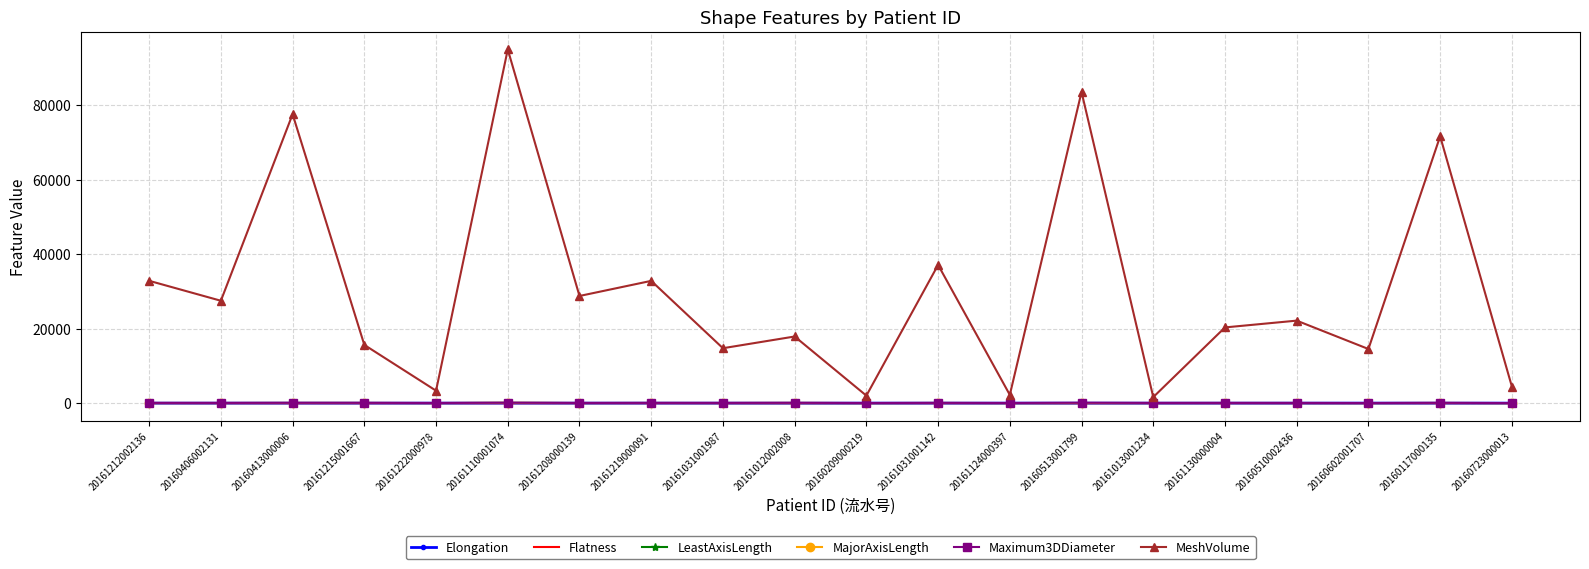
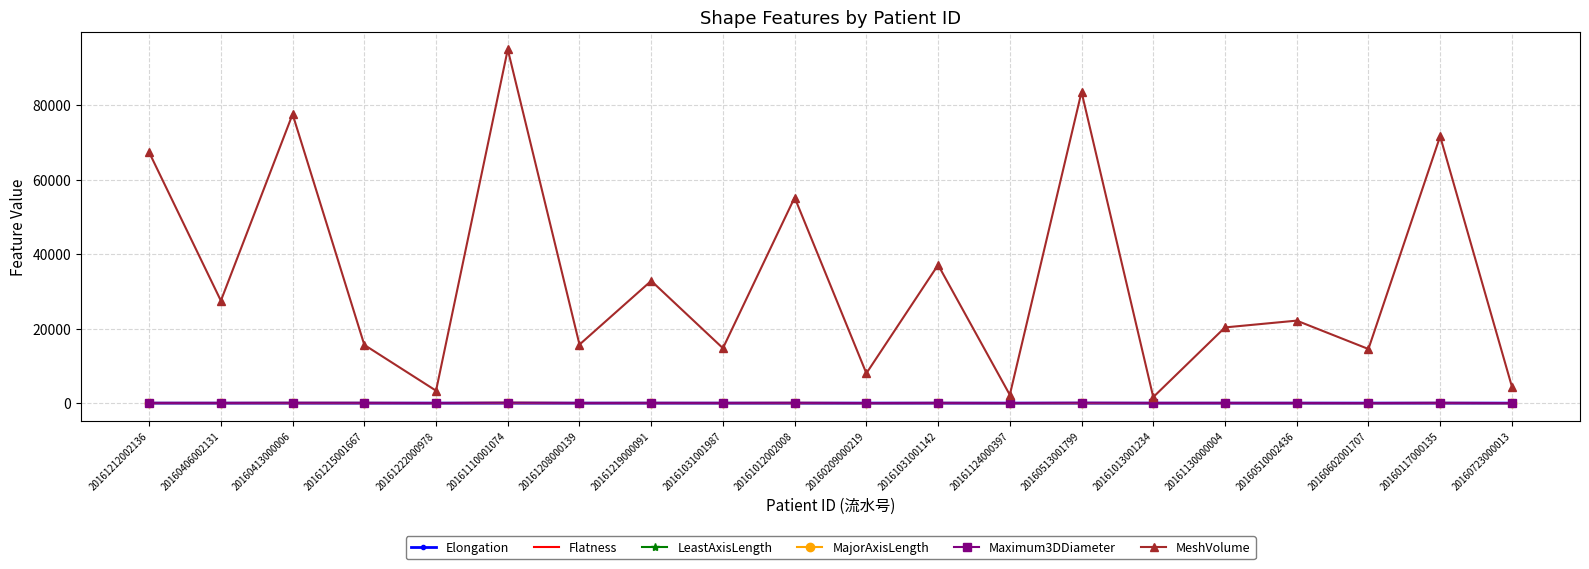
MeshVolume, 20161212002136: 33000 -> 67000
MeshVolume, 20161208000139: 29000 -> 16000
MeshVolume, 20161012002008: 18000 -> 55000
MeshVolume, 20160209000219: 2000 -> 8000
